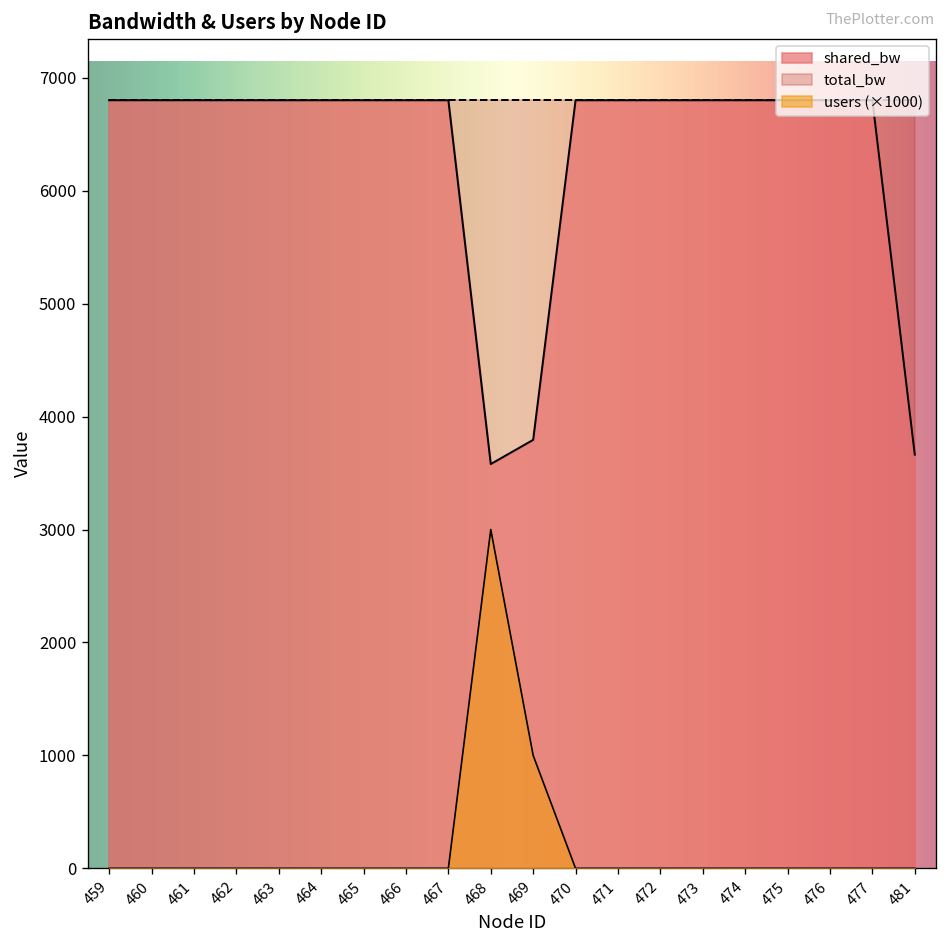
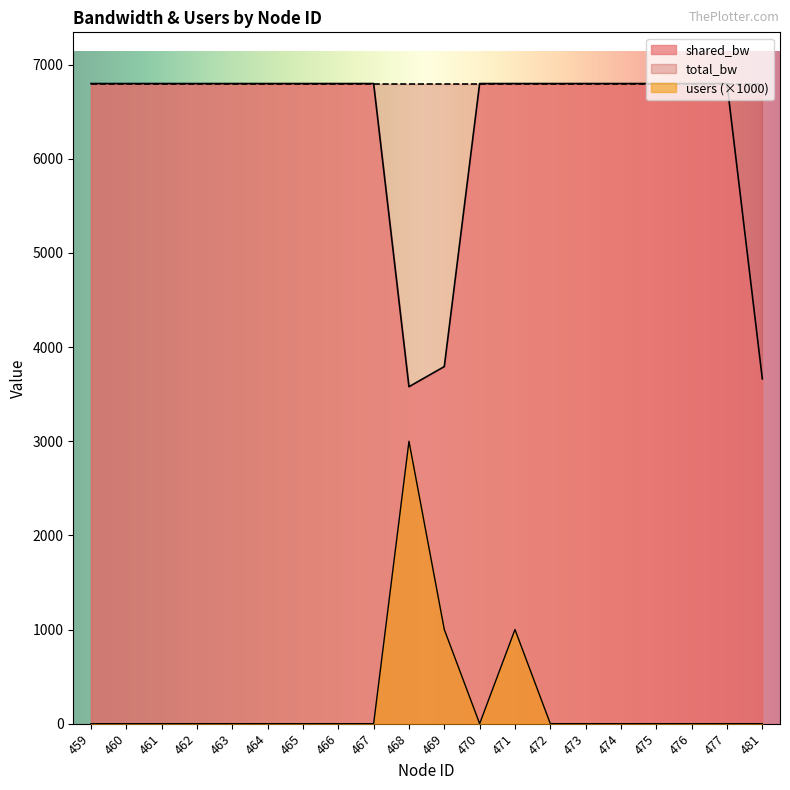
users (×1000), 471: 0 -> 1000
